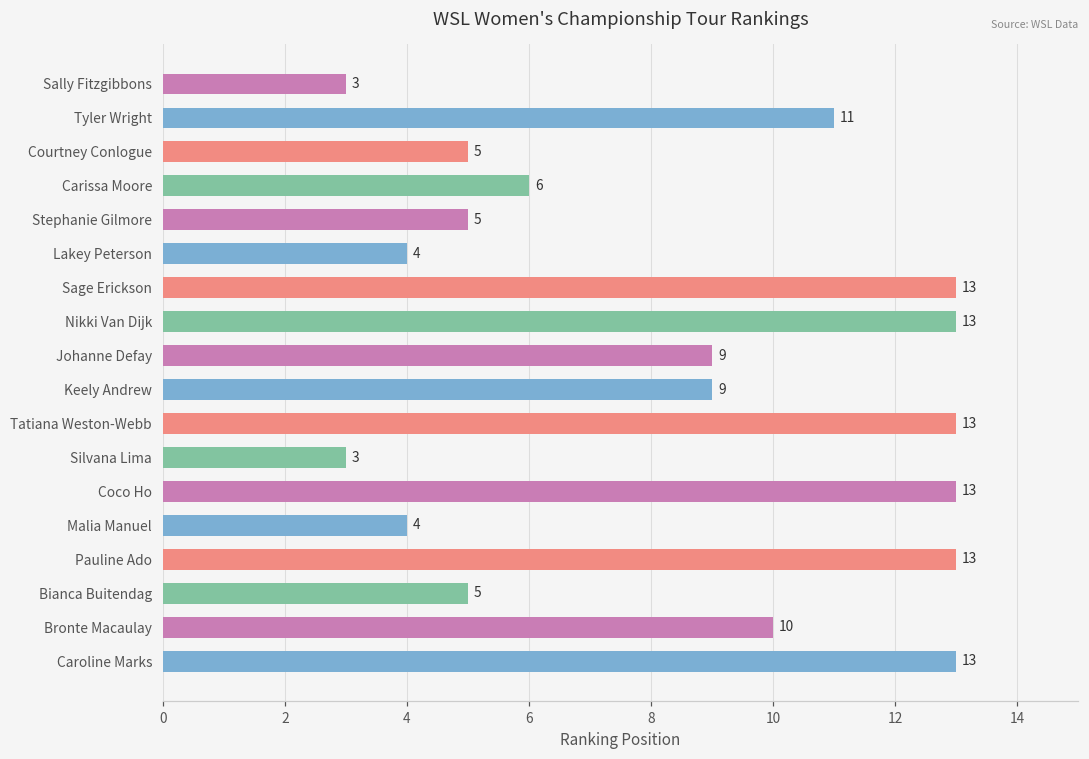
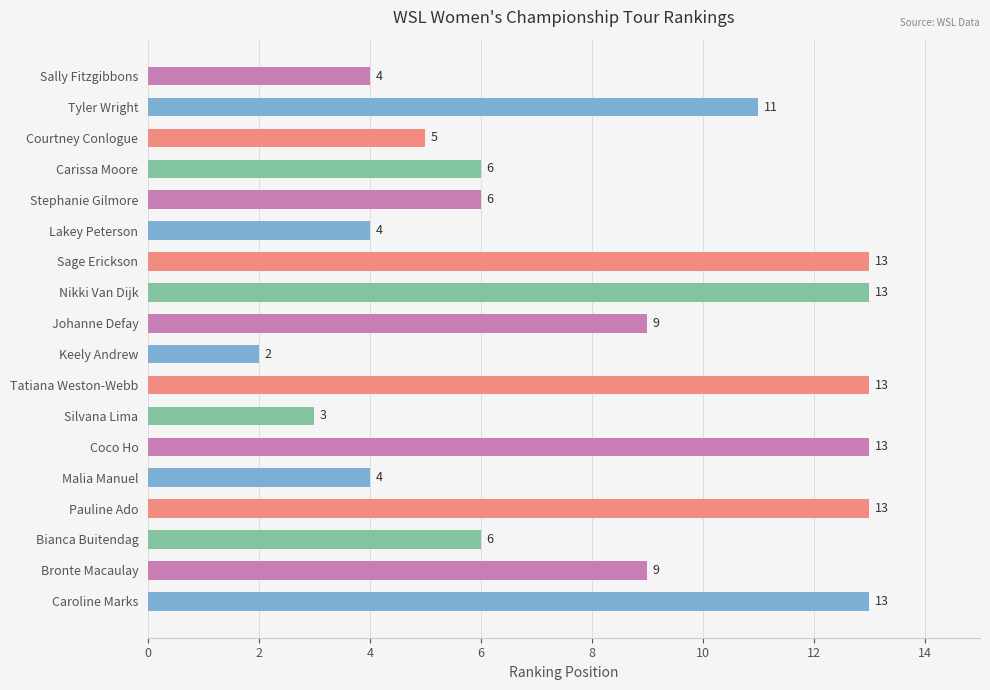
Sally Fitzgibbons: 3 -> 4
Stephanie Gilmore: 5 -> 6
Keely Andrew: 9 -> 2
Bianca Buitendag: 5 -> 6
Bronte Macaulay: 10 -> 9
